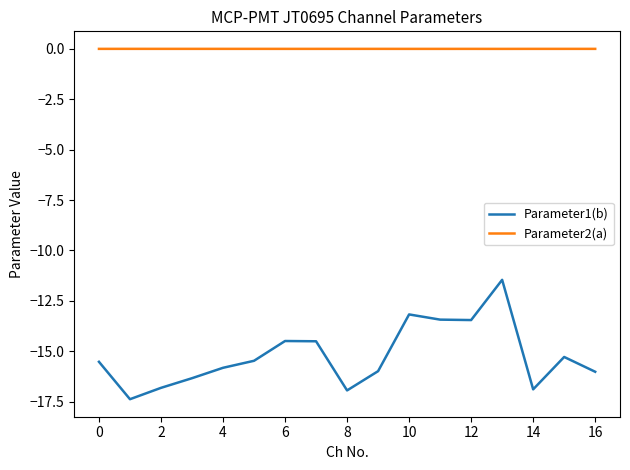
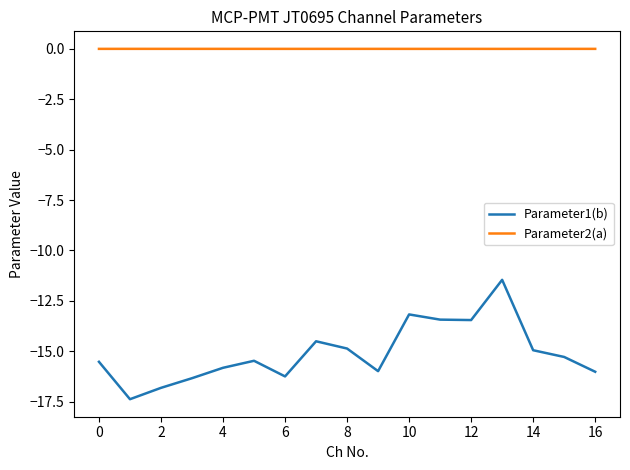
Parameter1(b), 6: -14.5 -> -16.3
Parameter1(b), 8: -16.9 -> -14.9
Parameter1(b), 14: -16.9 -> -15.0
